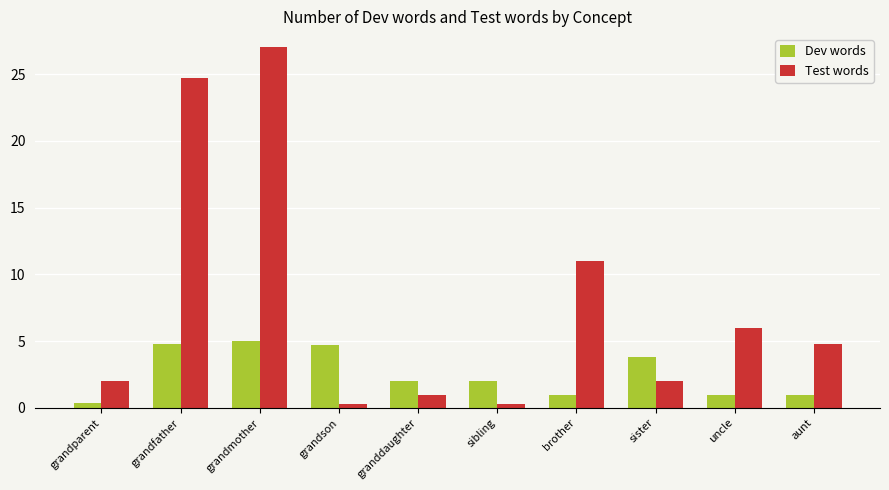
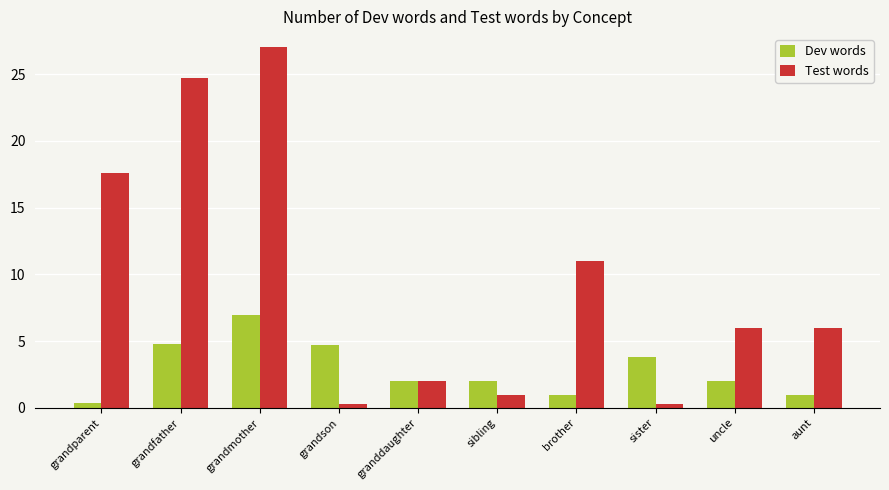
Test words, grandparent: 2.0 -> 17.6
Dev words, grandmother: 5 -> 7
Test words, granddaughter: 1 -> 2
Test words, sibling: 0.3 -> 1.0
Test words, sister: 2.0 -> 0.3
Dev words, uncle: 1 -> 2
Test words, aunt: 4.8 -> 6.0
